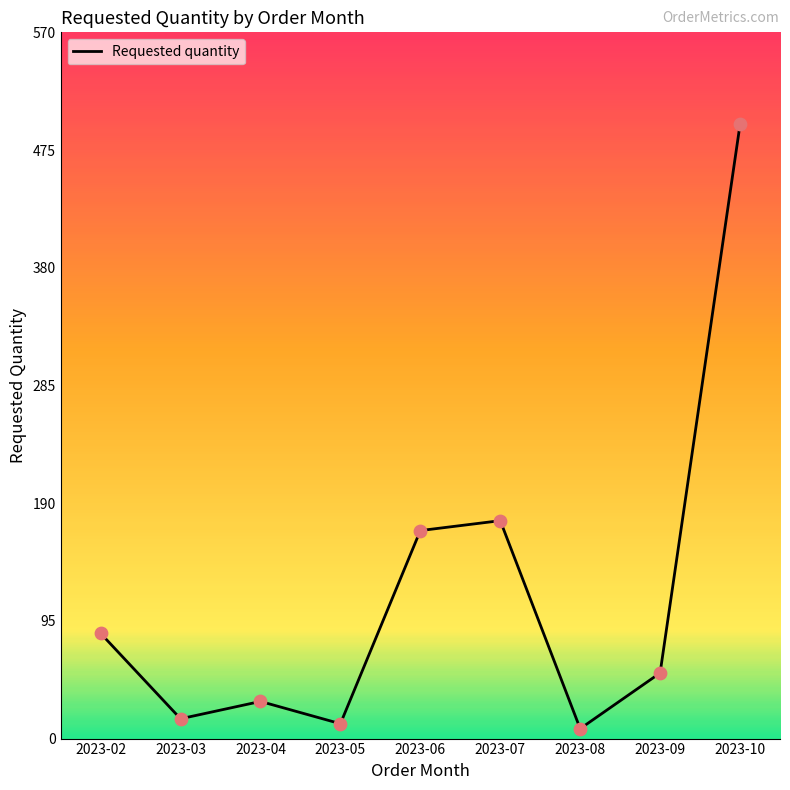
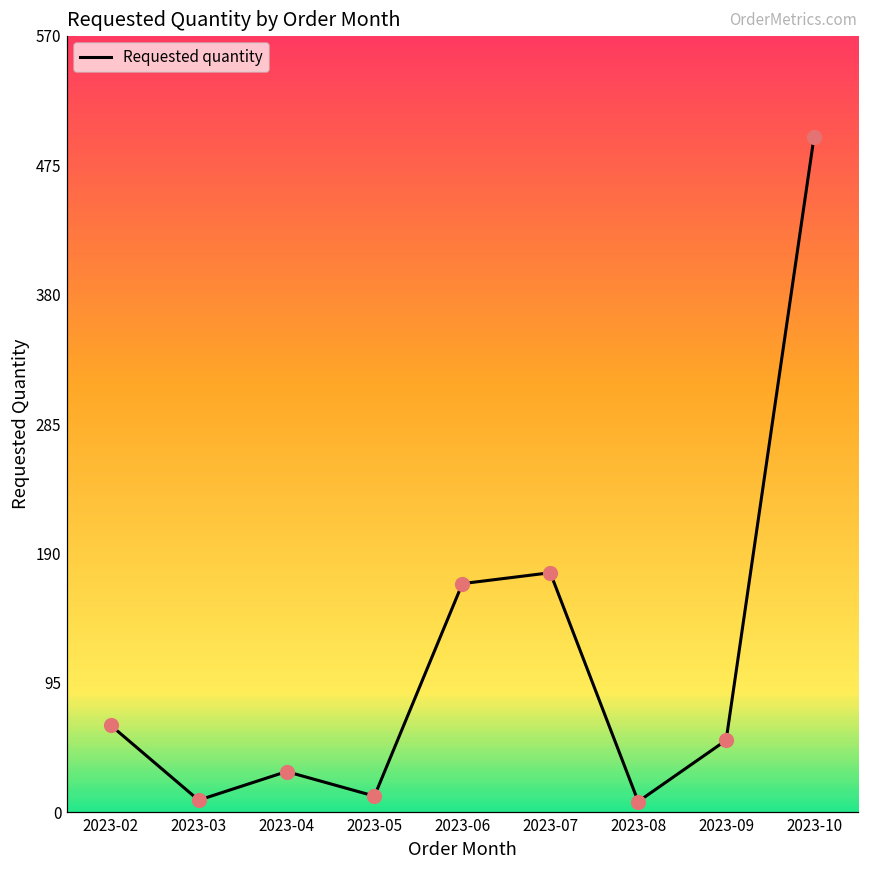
2023-02: 85 -> 64
2023-03: 16 -> 9
